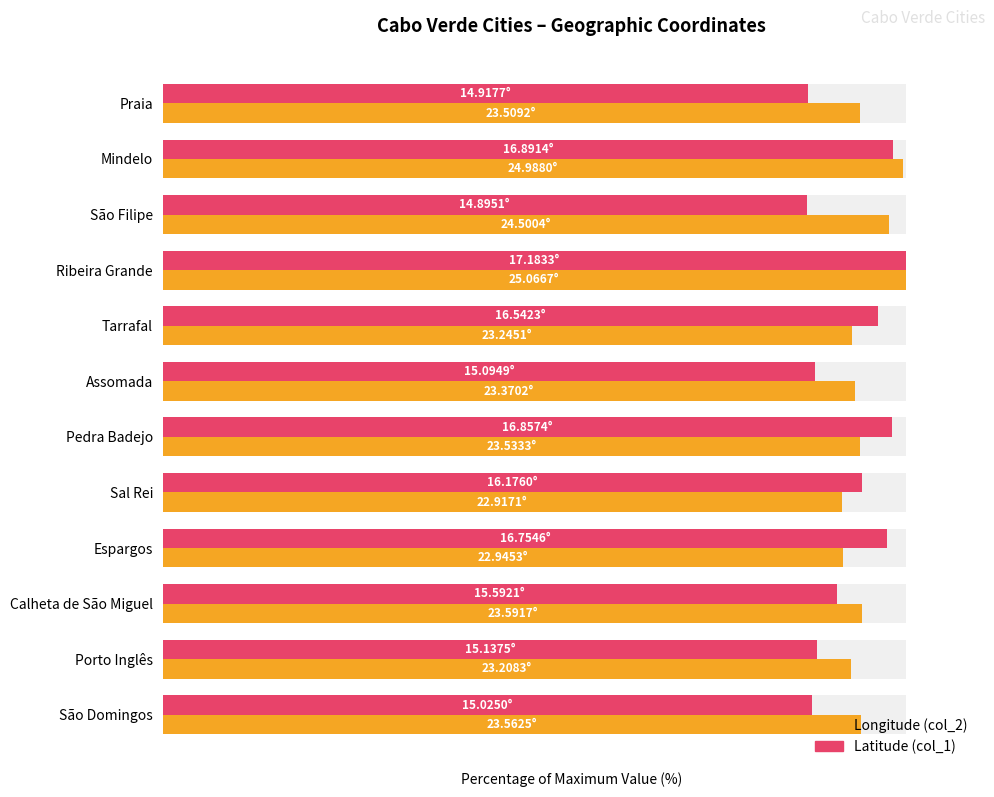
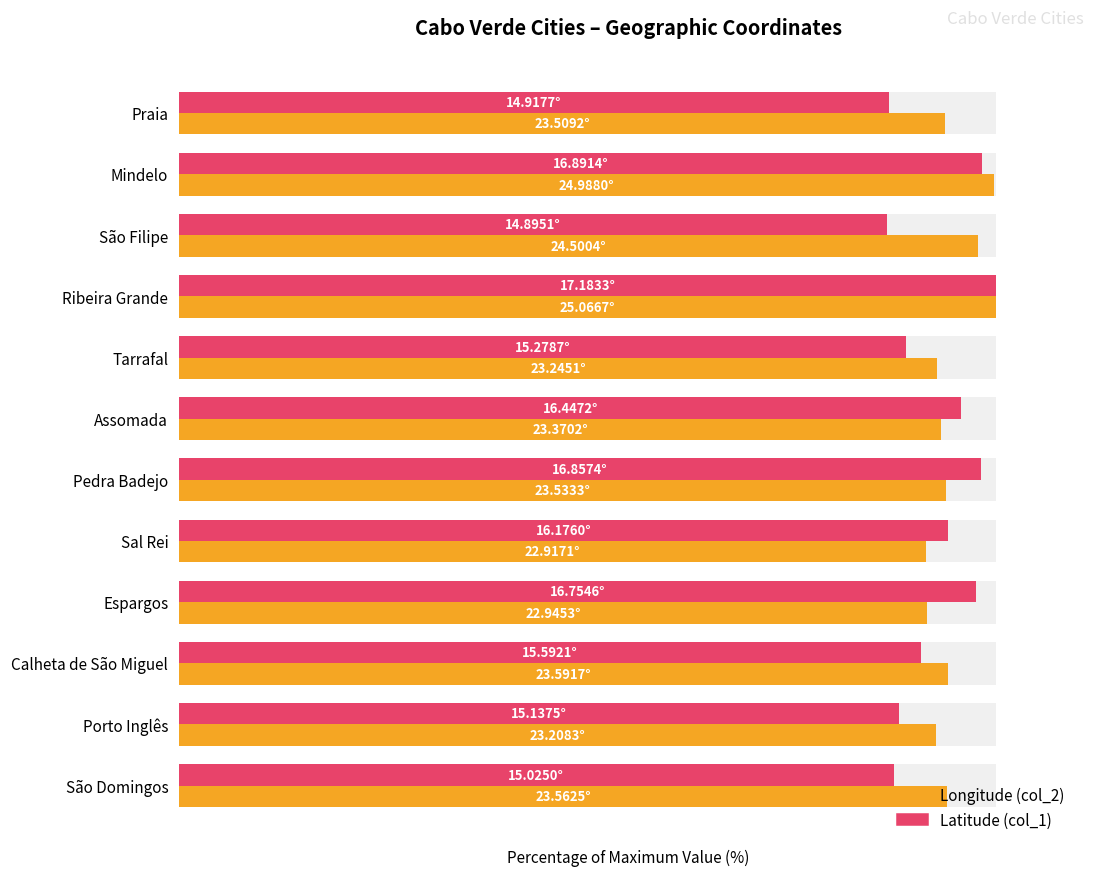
Latitude (col_1), Tarrafal: 16.5423° -> 15.2787°
Latitude (col_1), Assomada: 15.0949° -> 16.4472°
